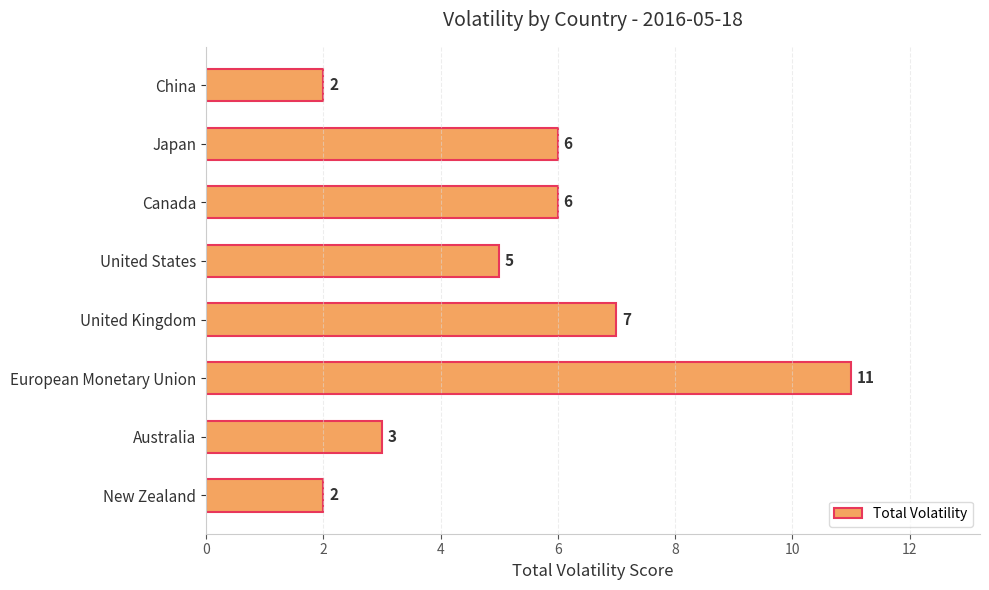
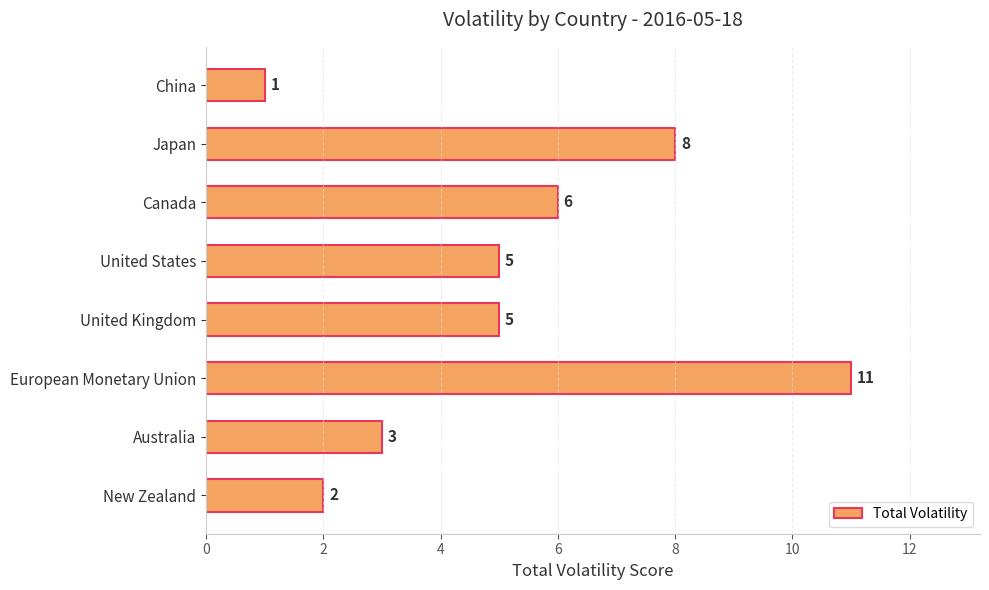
China: 2 -> 1
Japan: 6 -> 8
United Kingdom: 7 -> 5
